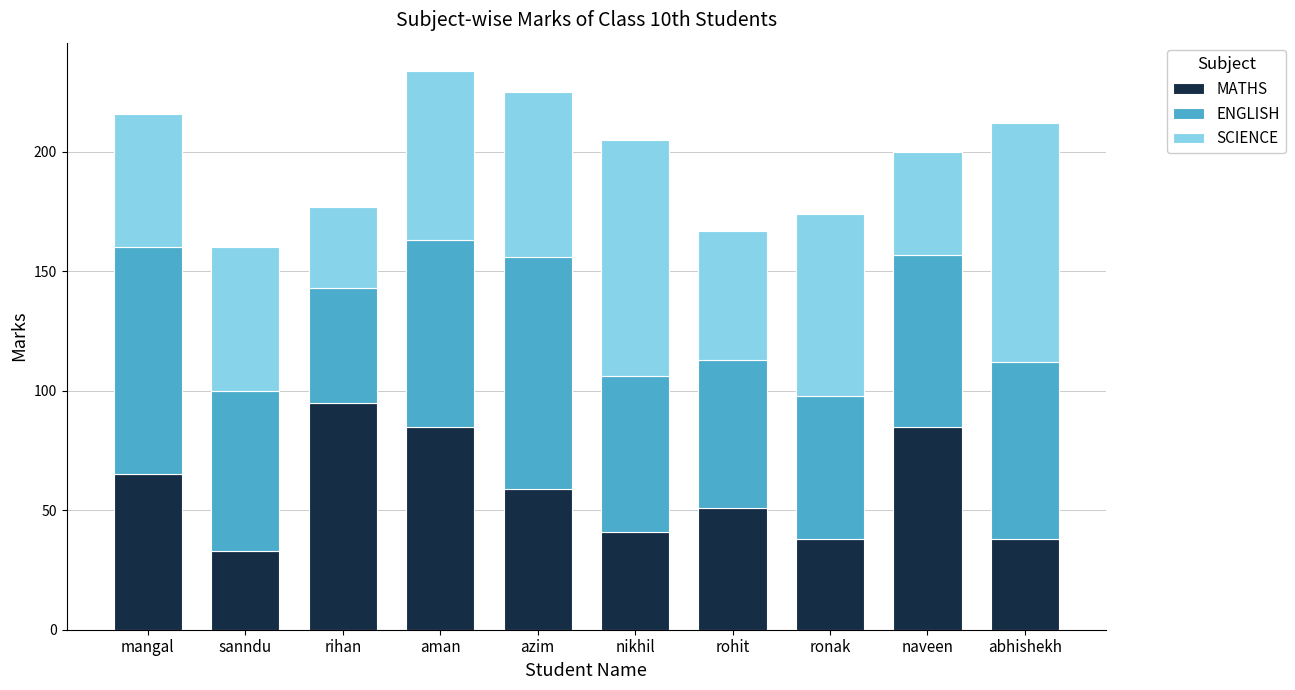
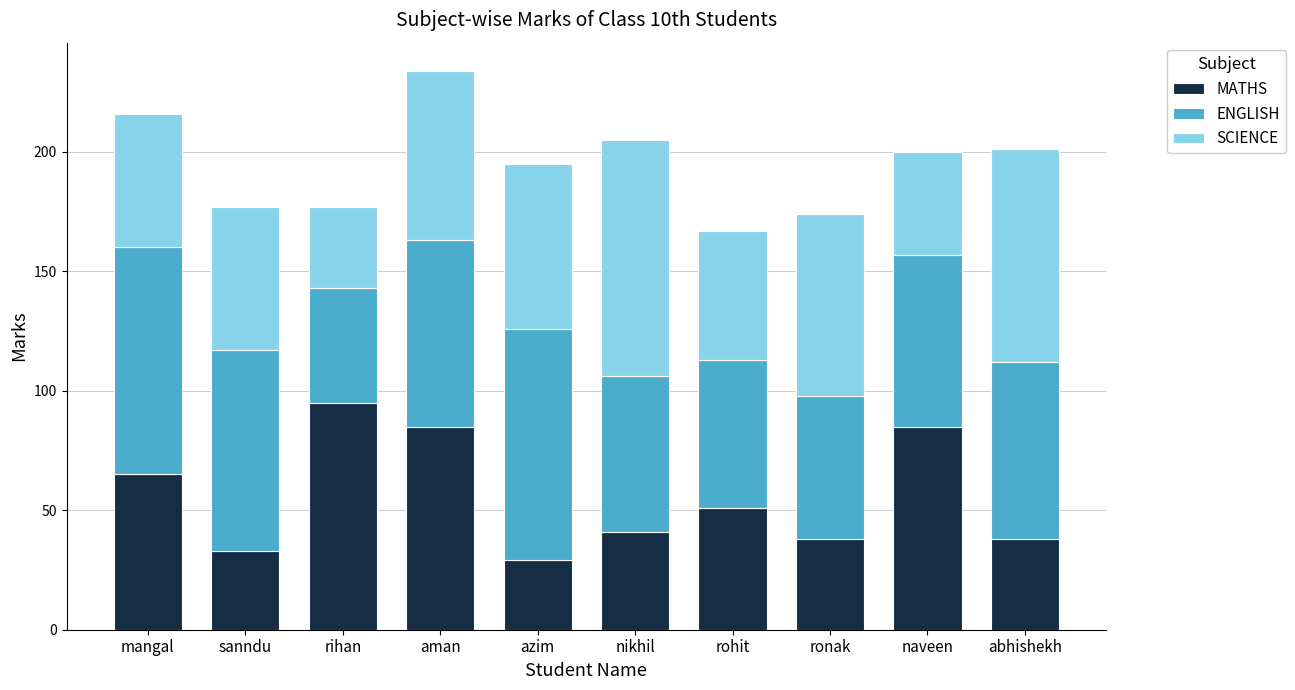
ENGLISH, sanndu: 67 -> 84
MATHS, azim: 59 -> 29
SCIENCE, abhishekh: 100 -> 89
